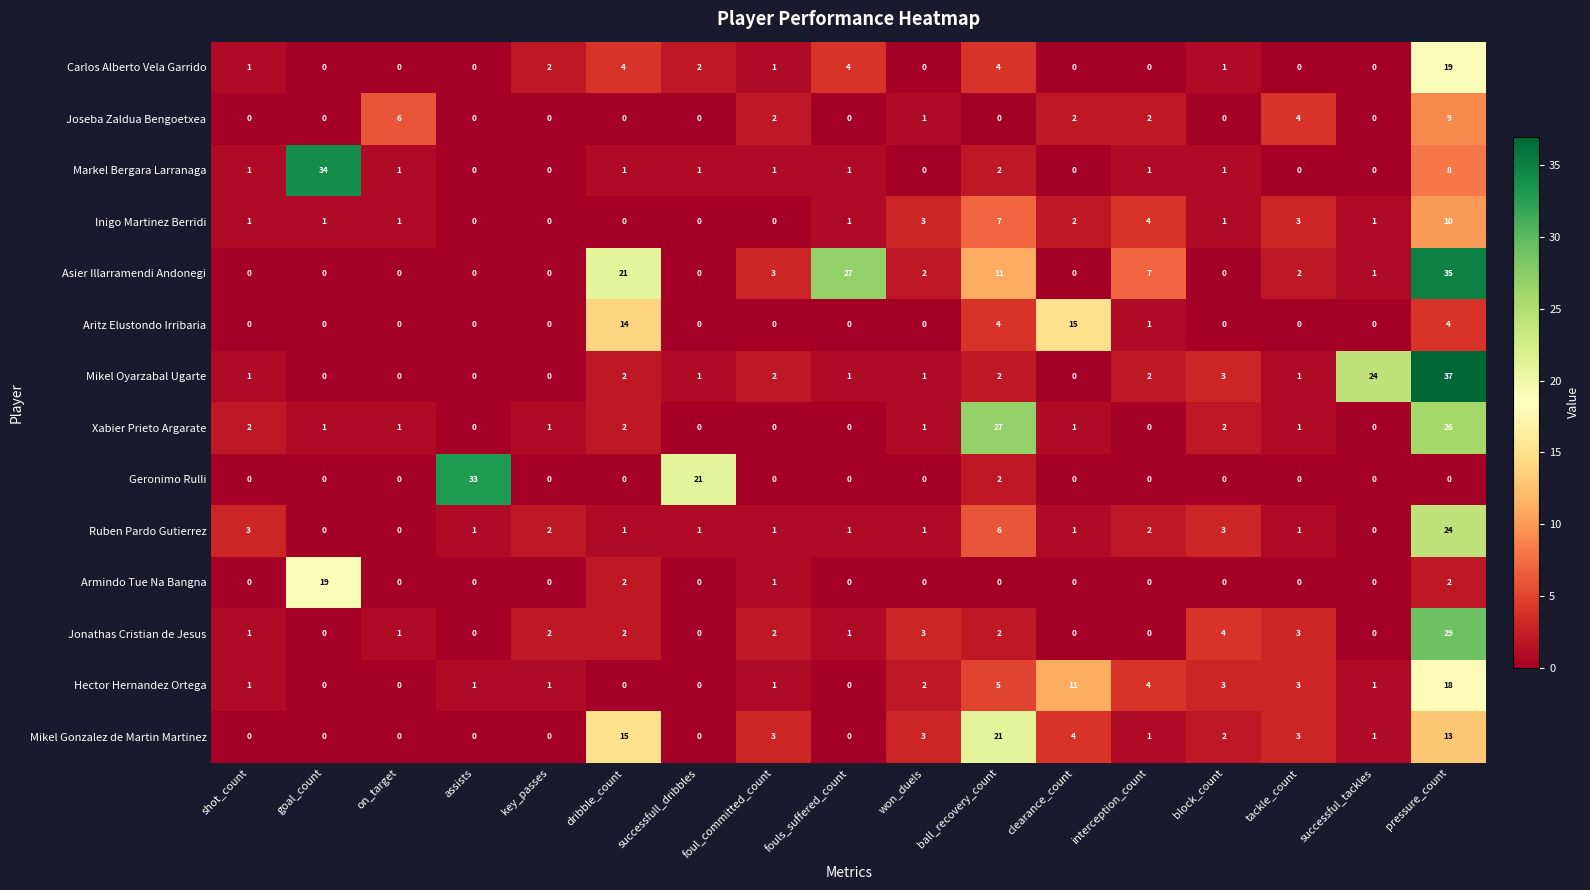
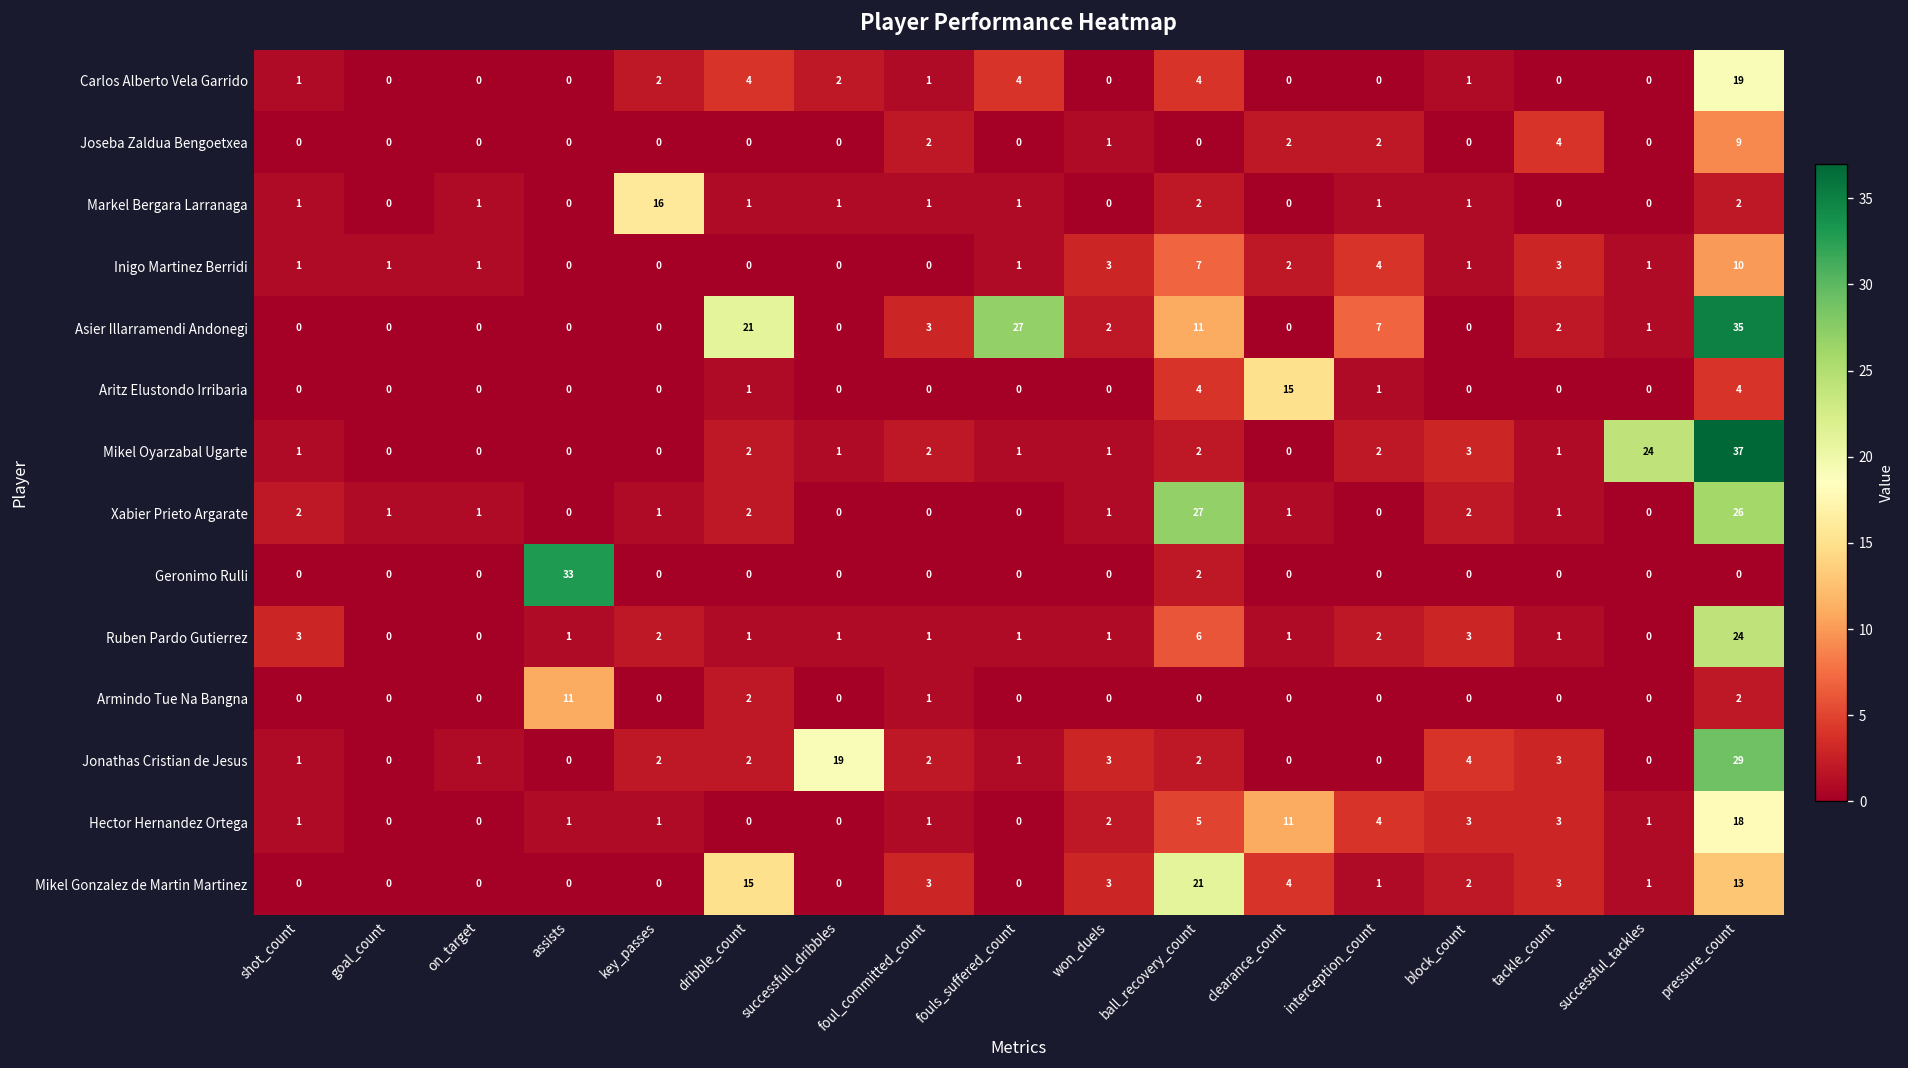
Joseba Zaldua Bengoetxea, on_target: 6 -> 0
Markel Bergara Larranaga, goal_count: 34 -> 0
Markel Bergara Larranaga, key_passes: 0 -> 16
Markel Bergara Larranaga, pressure_count: 8 -> 2
Aritz Elustondo Irribaria, dribble_count: 14 -> 1
Geronimo Rulli, successfull_dribbles: 21 -> 0
Armindo Tue Na Bangna, goal_count: 19 -> 0
Armindo Tue Na Bangna, assists: 0 -> 11
Jonathas Cristian de Jesus, successfull_dribbles: 0 -> 19
